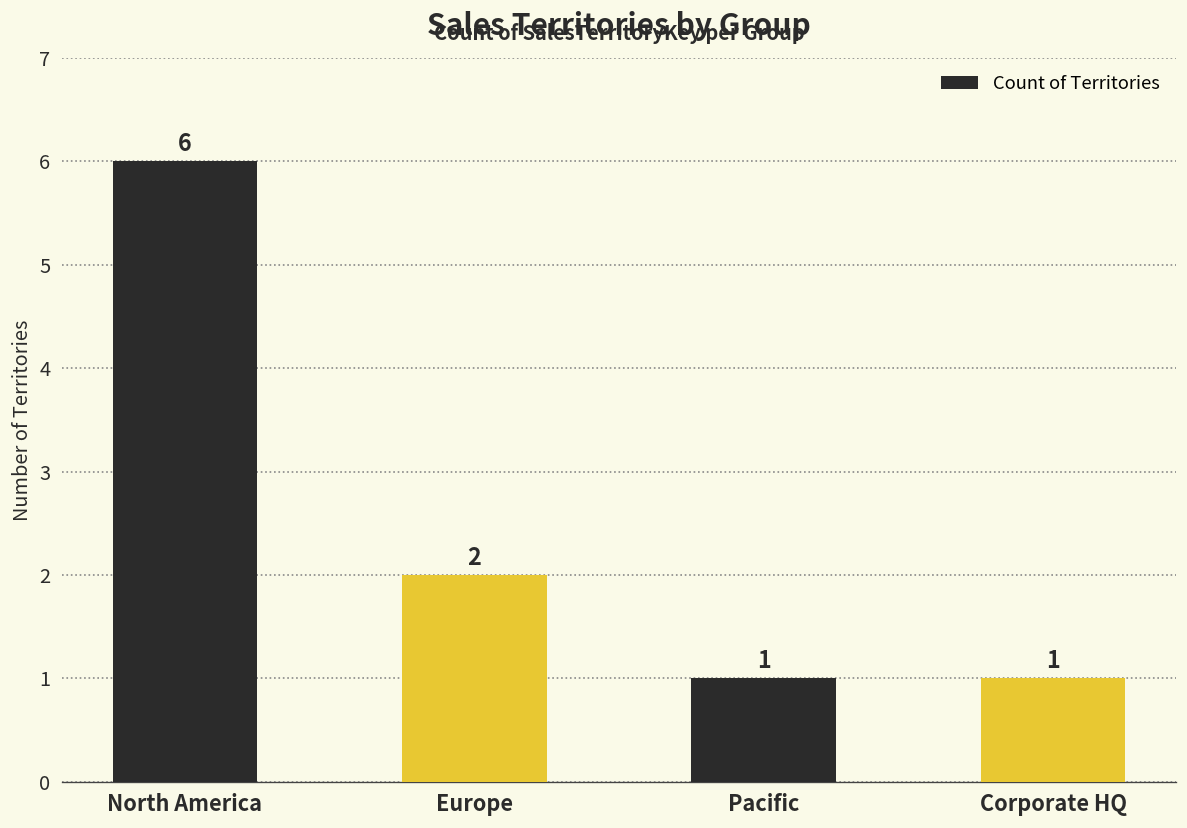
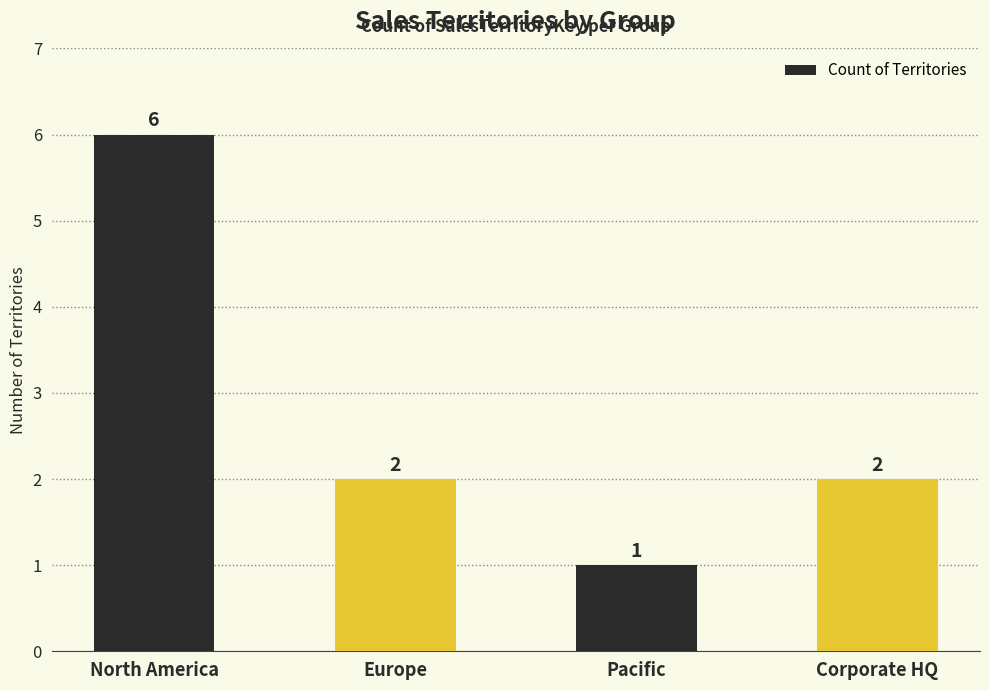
Corporate HQ: 1 -> 2
